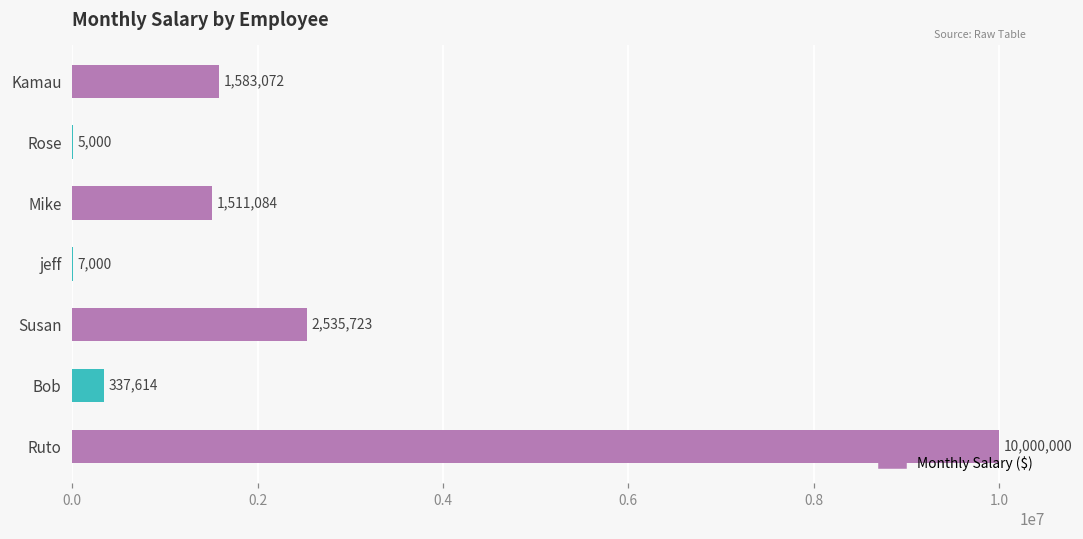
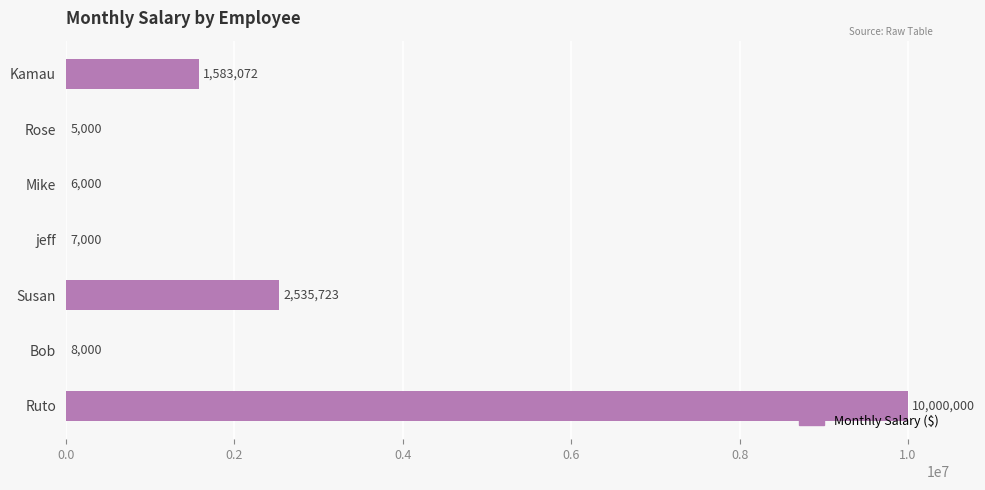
Mike: 1,511,084 -> 6,000
Bob: 337,614 -> 8,000
